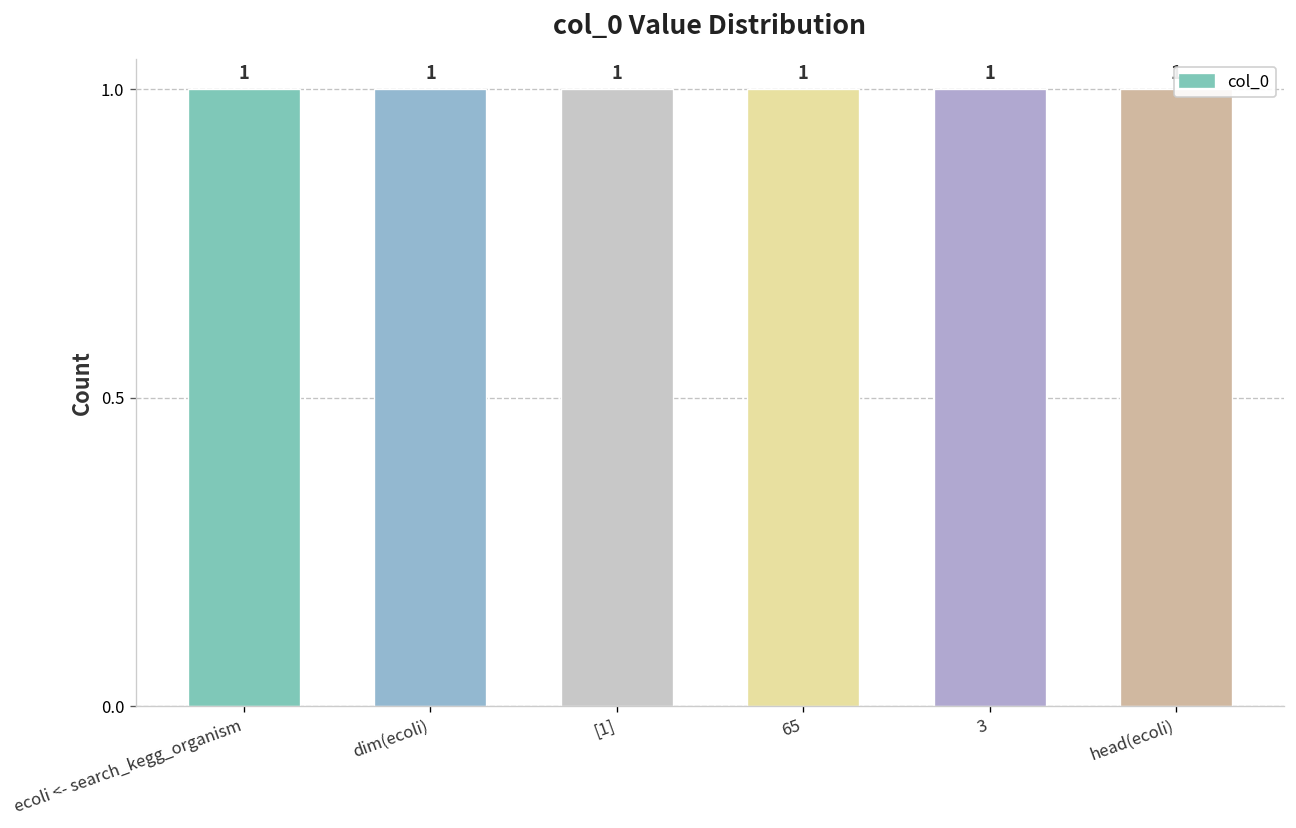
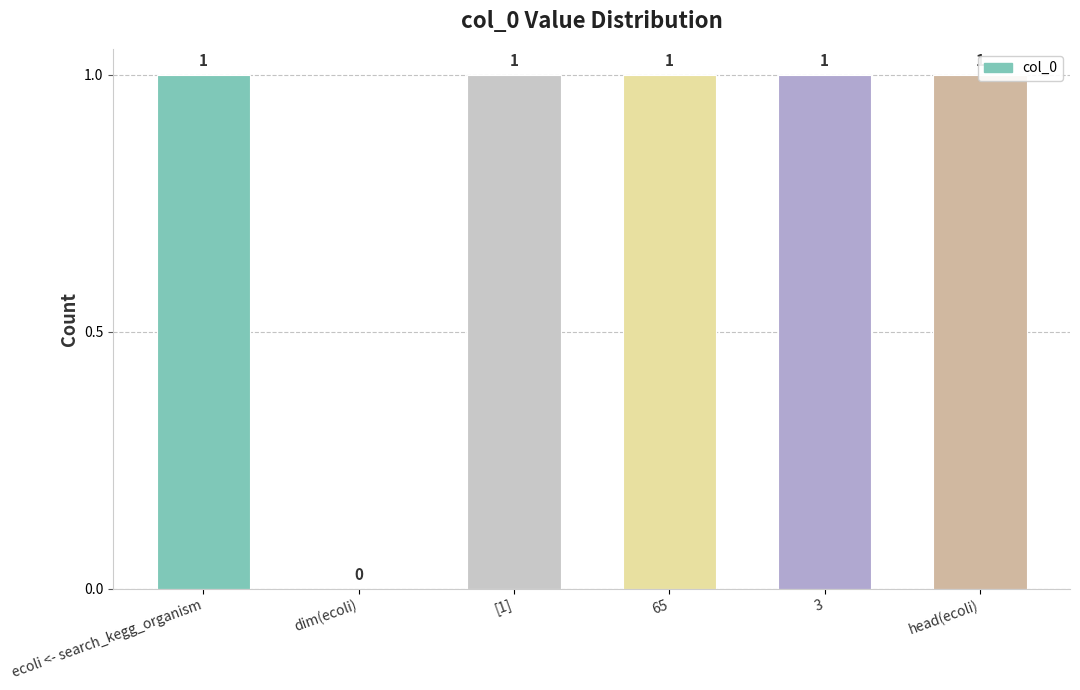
dim(ecoli): 1 -> 0
